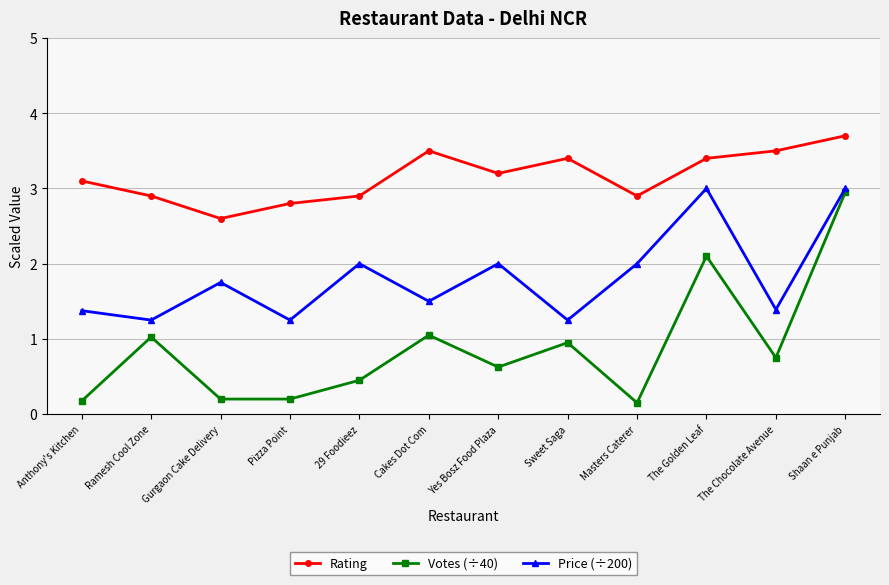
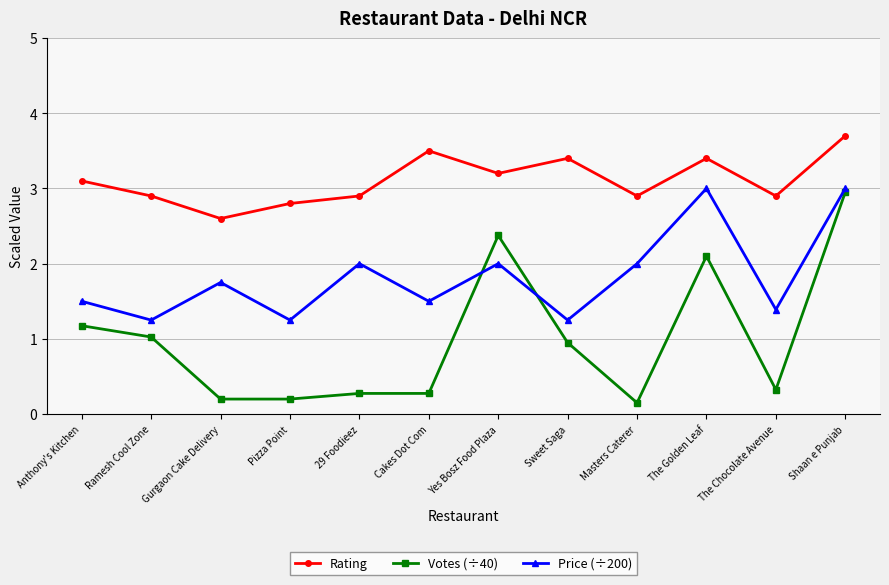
Votes (÷40), Anthony's Kitchen: 0.2 -> 1.2
Price (÷200), Anthony's Kitchen: 1.4 -> 1.5
Votes (÷40), 29 Foodieez: 0.5 -> 0.3
Votes (÷40), Cakes Dot Com: 1.1 -> 0.3
Votes (÷40), Yes Bosz Food Plaza: 0.6 -> 2.4
Rating, The Chocolate Avenue: 3.5 -> 2.9
Votes (÷40), The Chocolate Avenue: 0.8 -> 0.3
